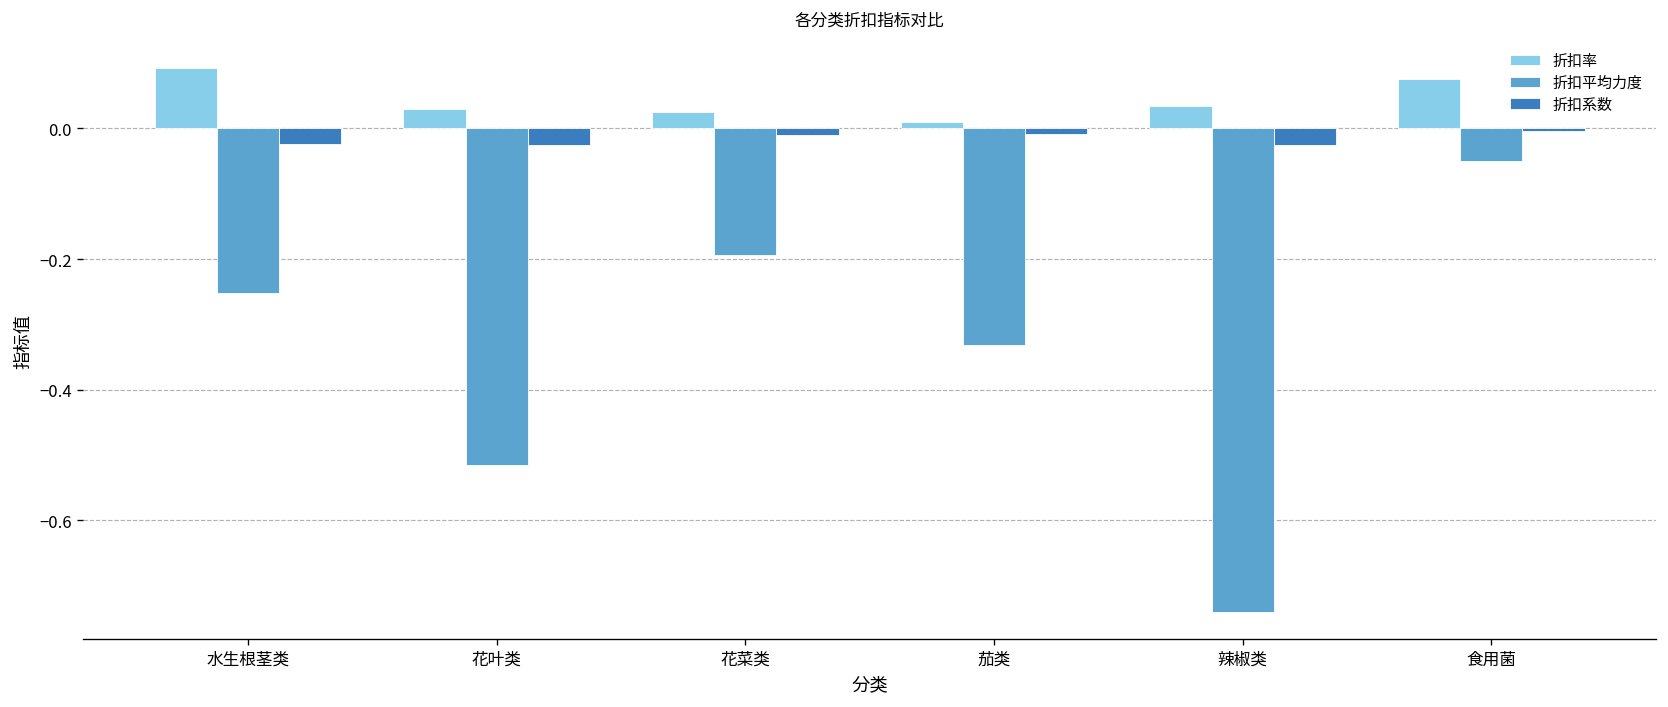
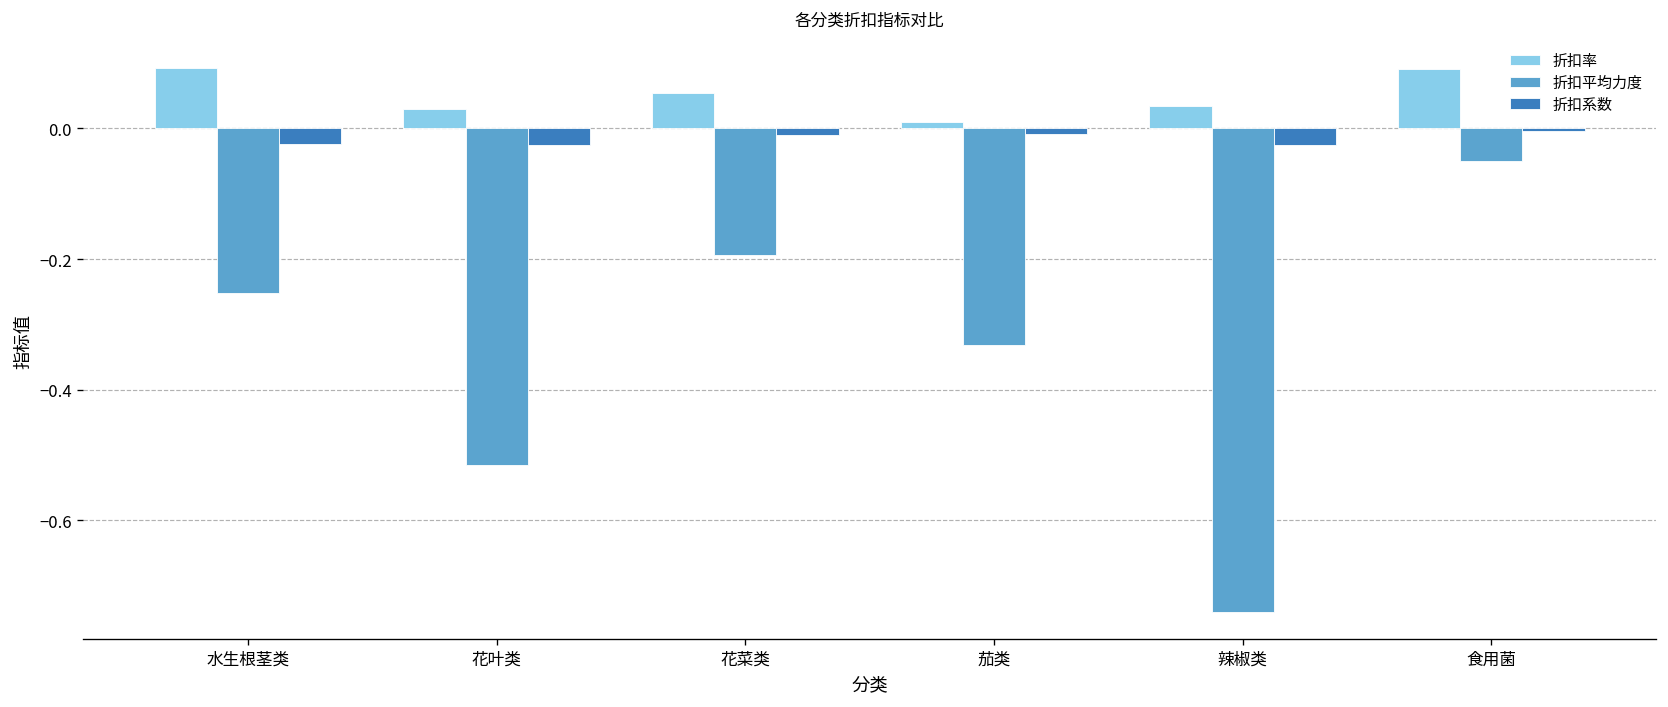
折扣率, 花菜类: 0.03 -> 0.05
折扣率, 食用菌: 0.08 -> 0.09
